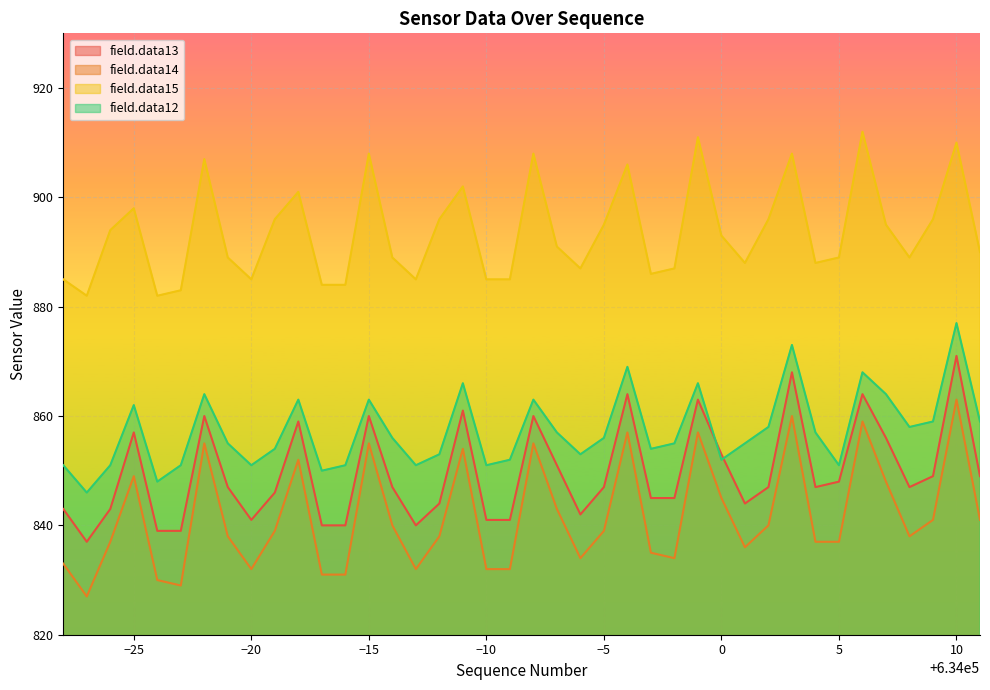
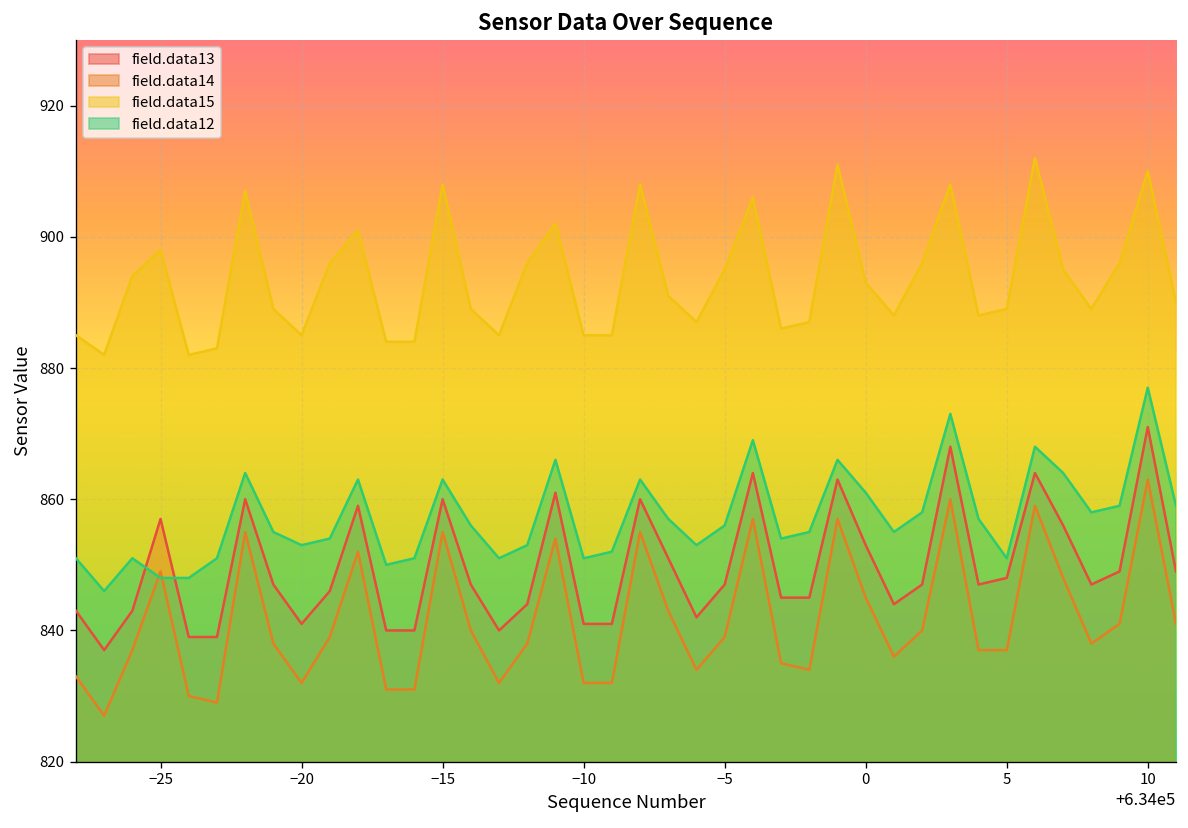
field.data12, −25: 862 -> 848
field.data12, −20: 851 -> 853
field.data12, 0: 852 -> 861
